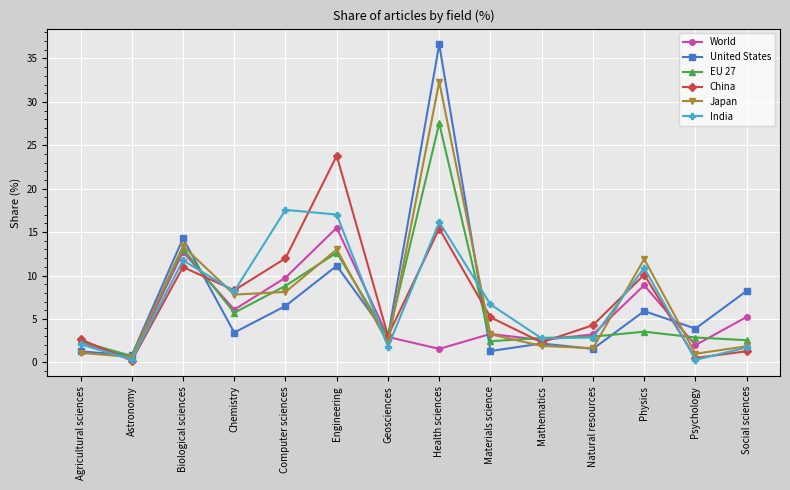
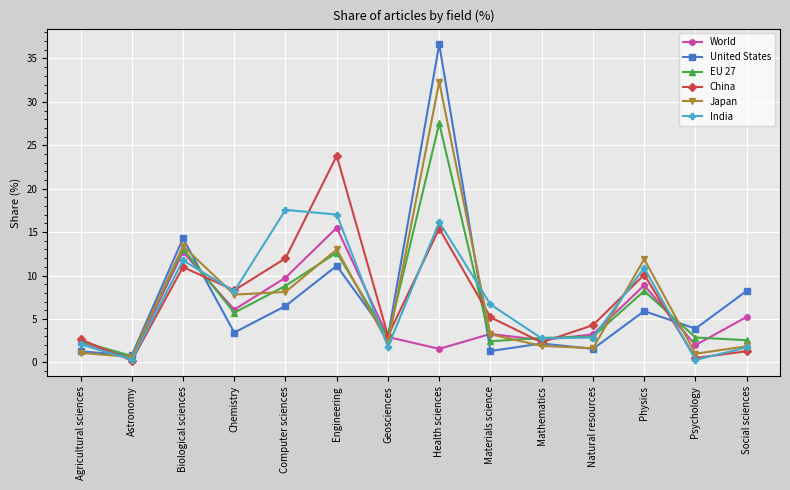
EU 27, Physics: 4 -> 8
